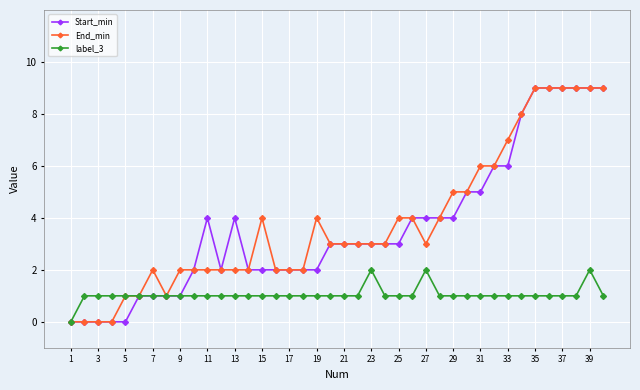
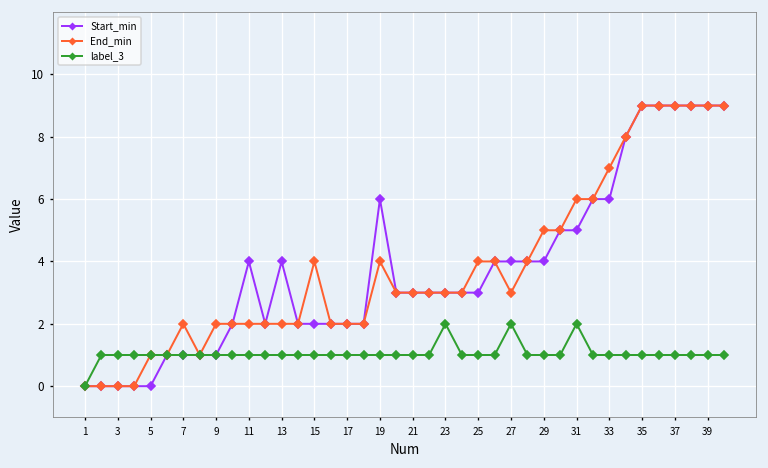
Start_min, 19: 2 -> 6
label_3, 31: 1 -> 2
label_3, 39: 2 -> 1
